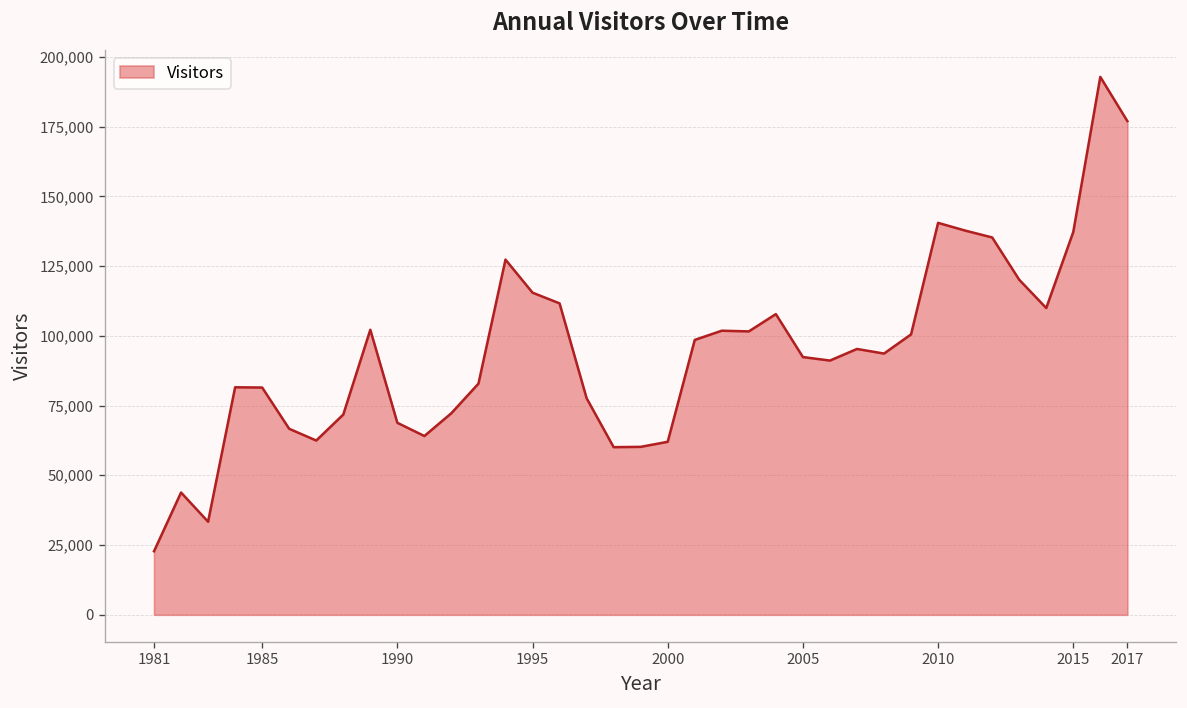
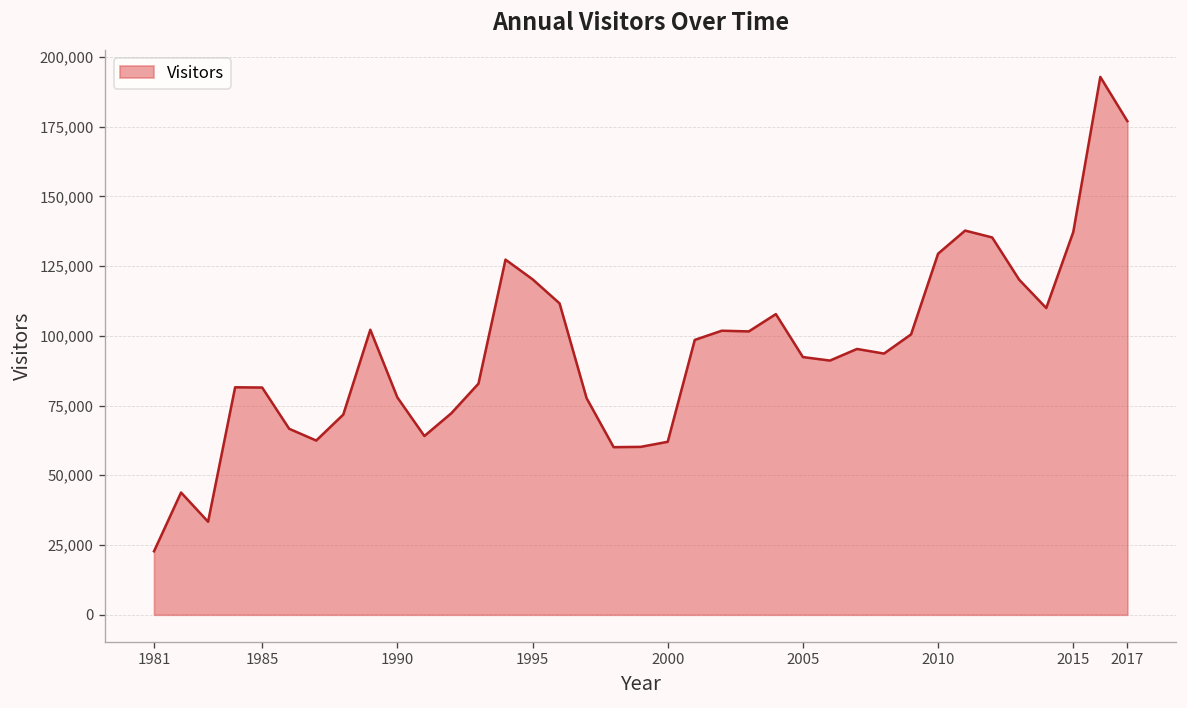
1990: 69,000 -> 78,000
1995: 115,000 -> 120,000
2010: 140,000 -> 129,000
